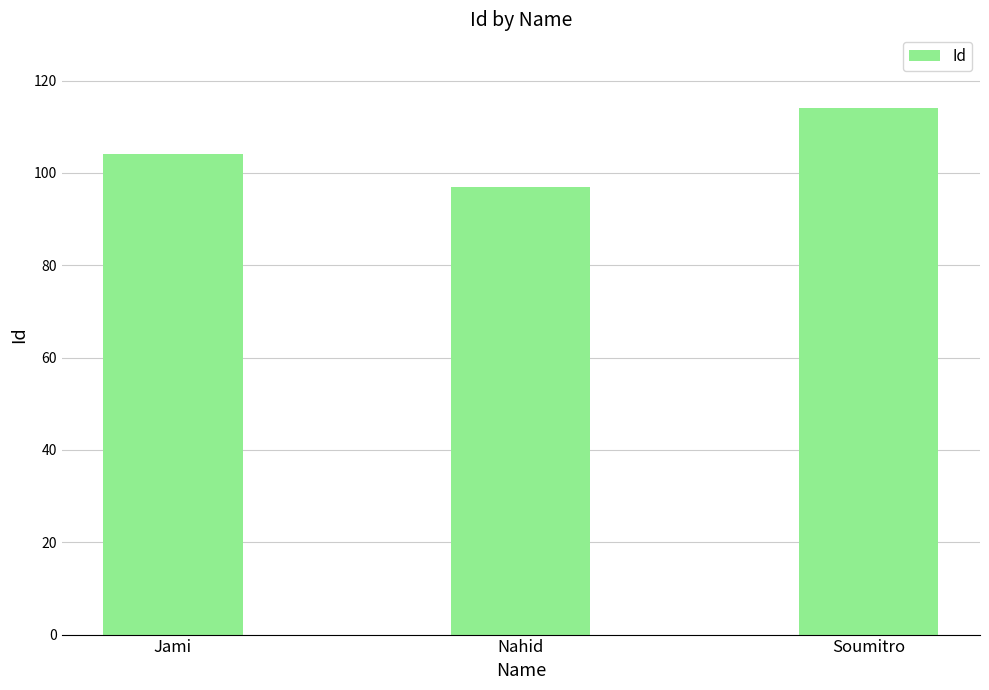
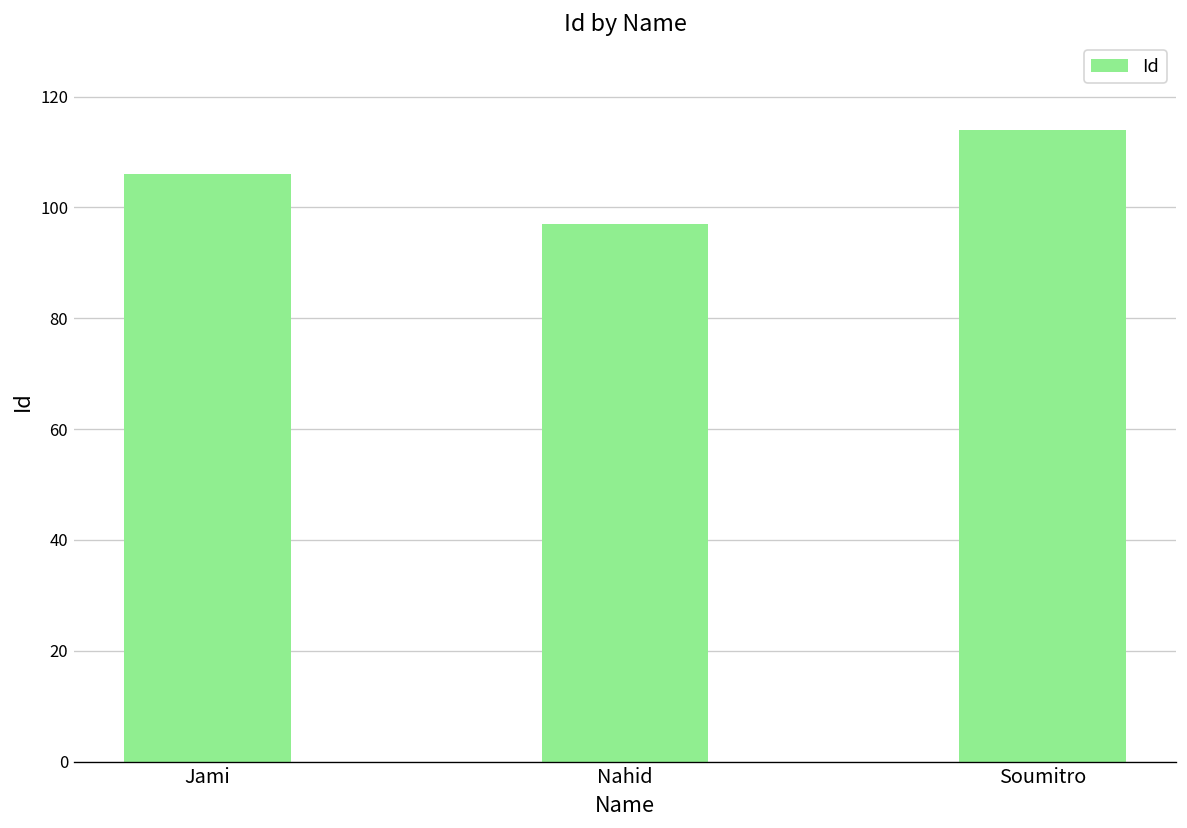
Jami: 104 -> 106
